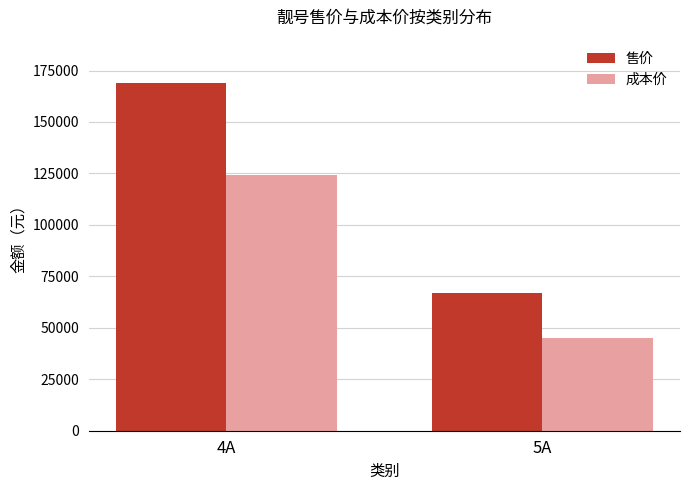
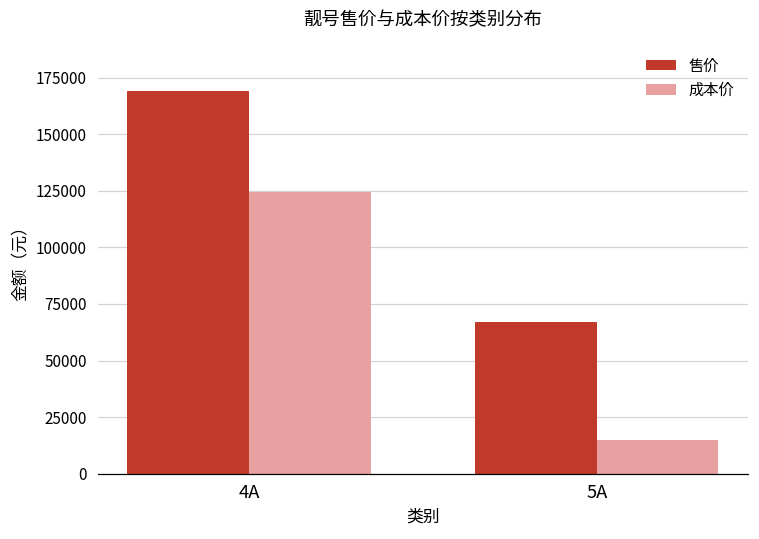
成本价, 5A: 45000 -> 15000
